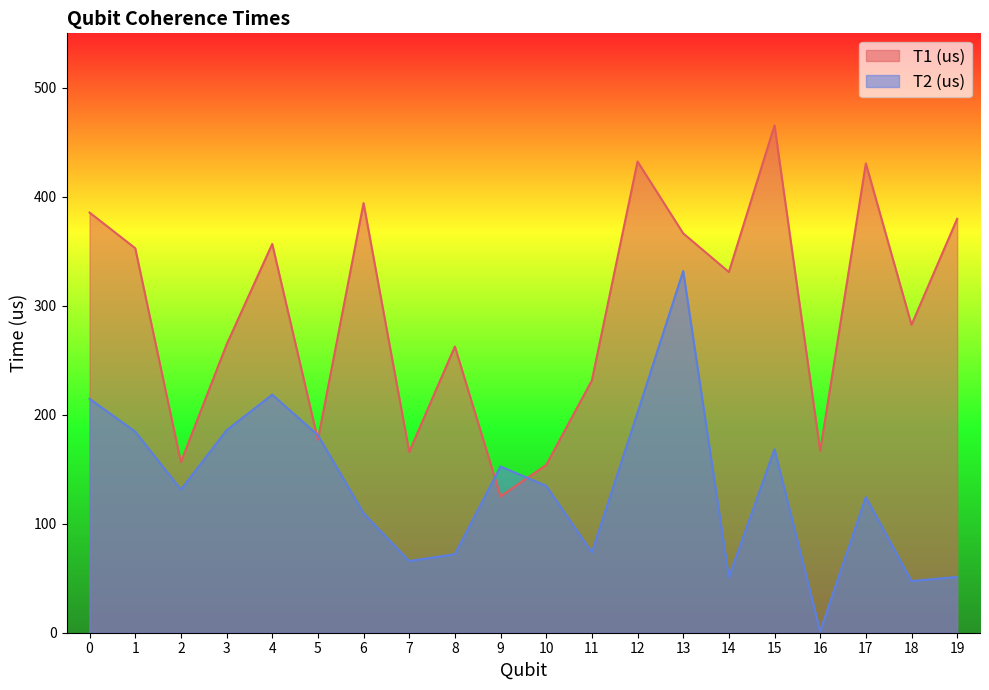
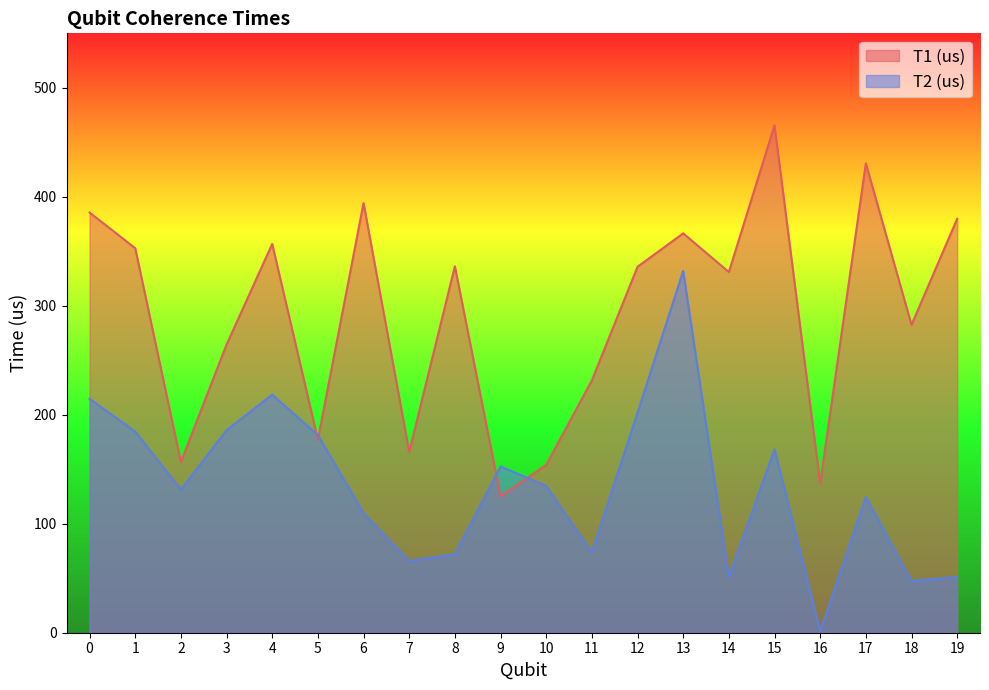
T1 (us), 8: 263 -> 336
T1 (us), 12: 432 -> 336
T1 (us), 16: 167 -> 137
